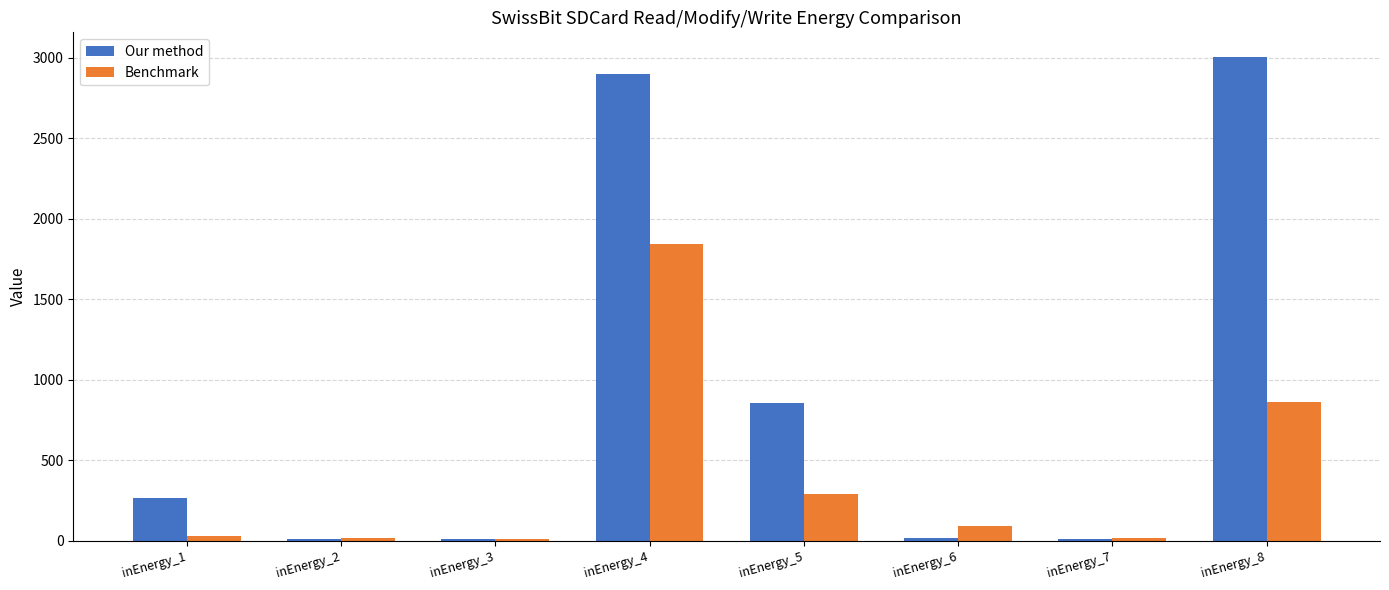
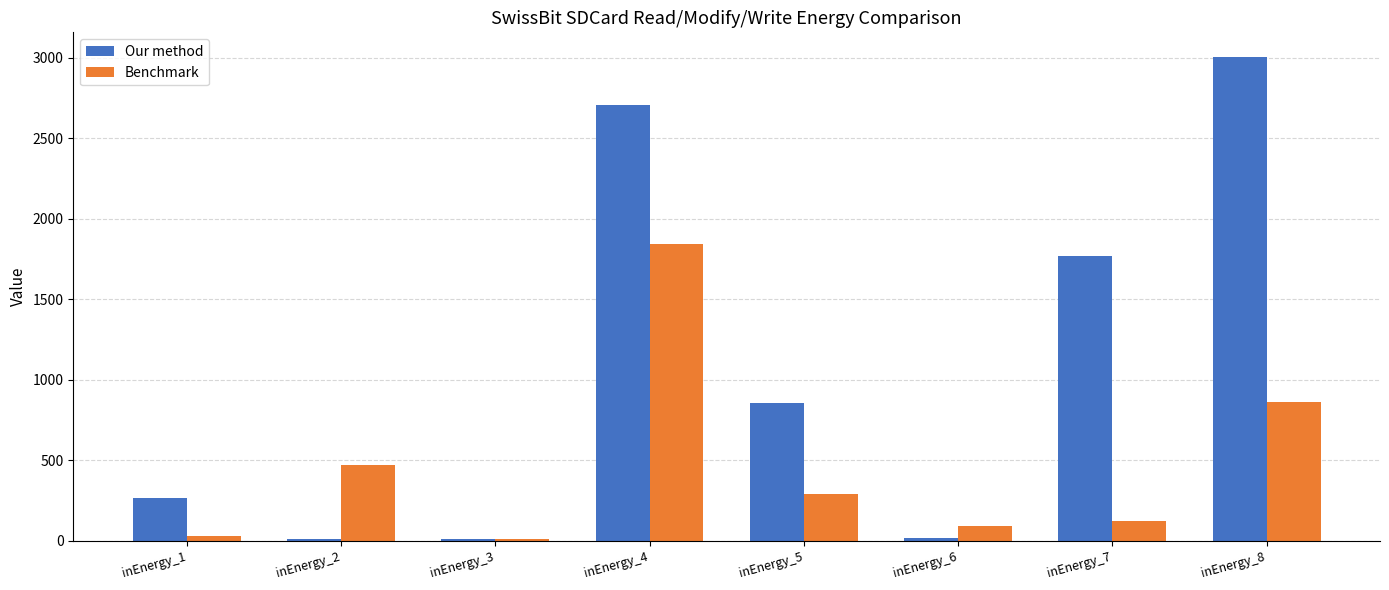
Benchmark, inEnergy_2: 20 -> 470
Our method, inEnergy_4: 2900 -> 2710
Our method, inEnergy_7: 10 -> 1770
Benchmark, inEnergy_7: 10 -> 120
